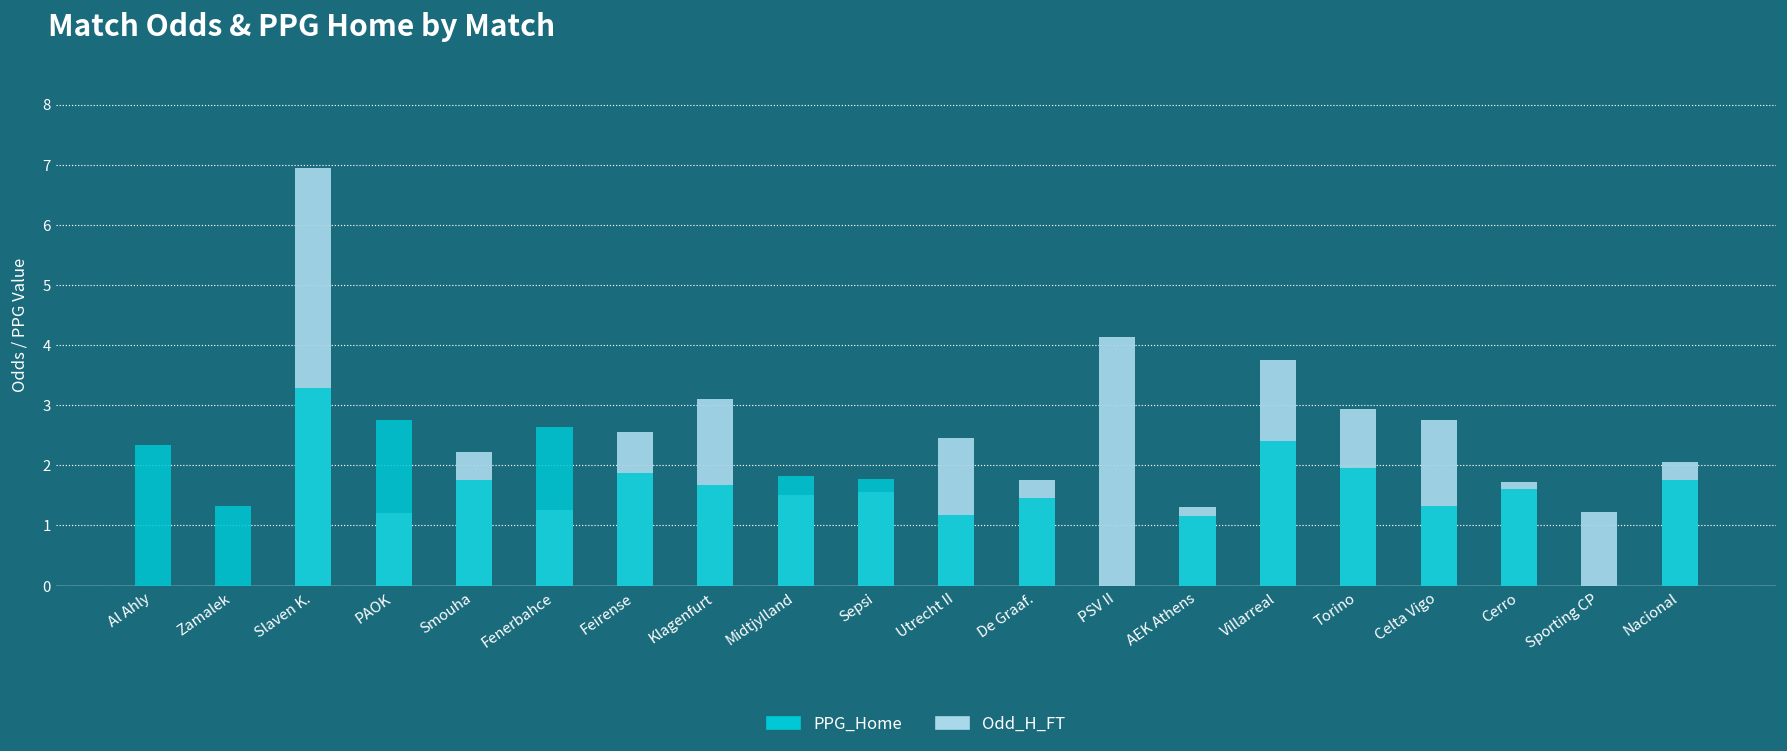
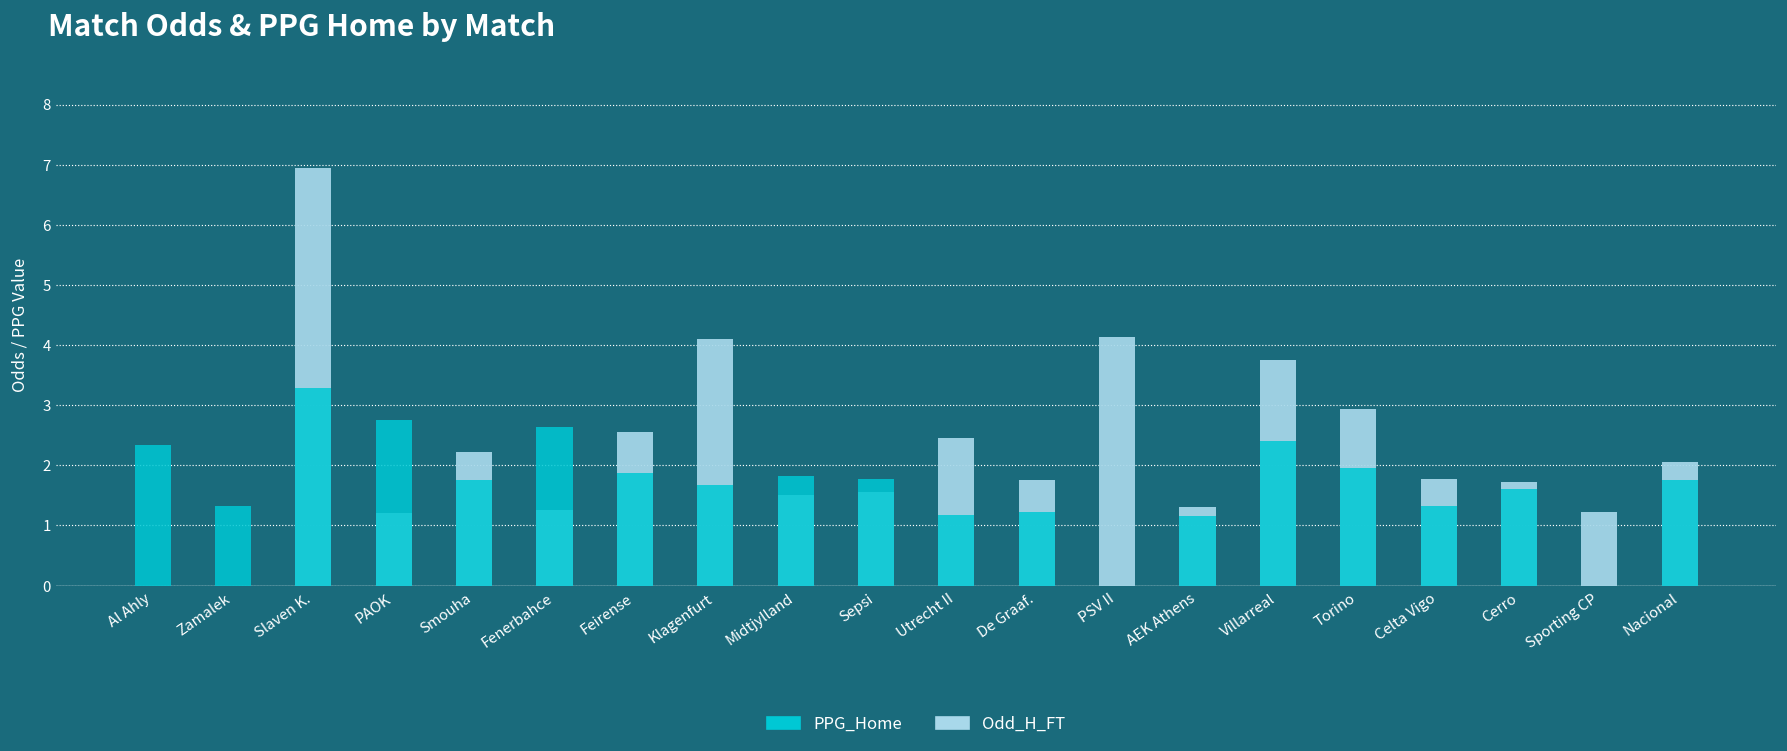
Odd_H_FT, Klagenfurt: 3.1 -> 4.1
PPG_Home, De Graaf.: 1.5 -> 1.2
Odd_H_FT, Celta Vigo: 2.8 -> 1.8
